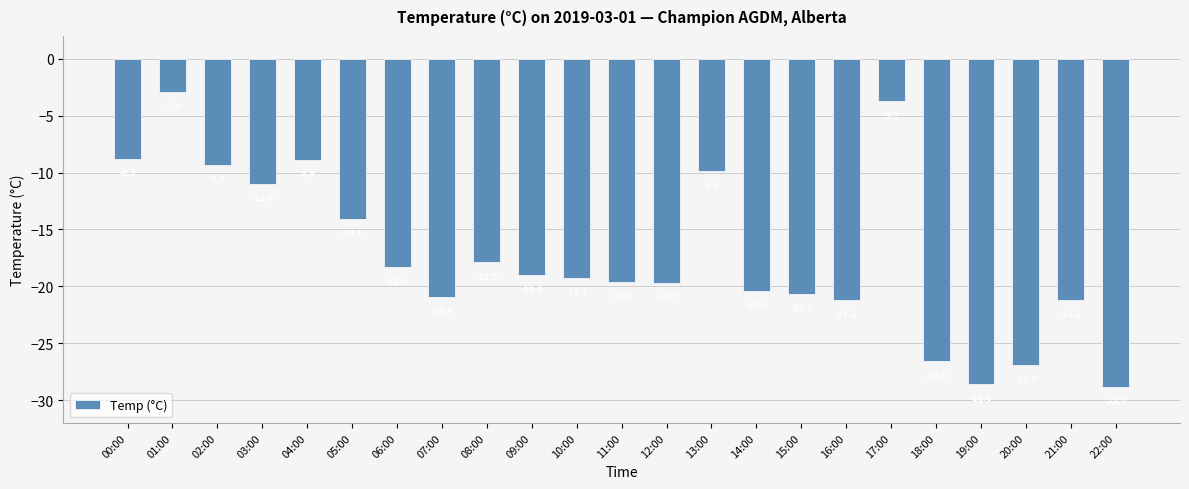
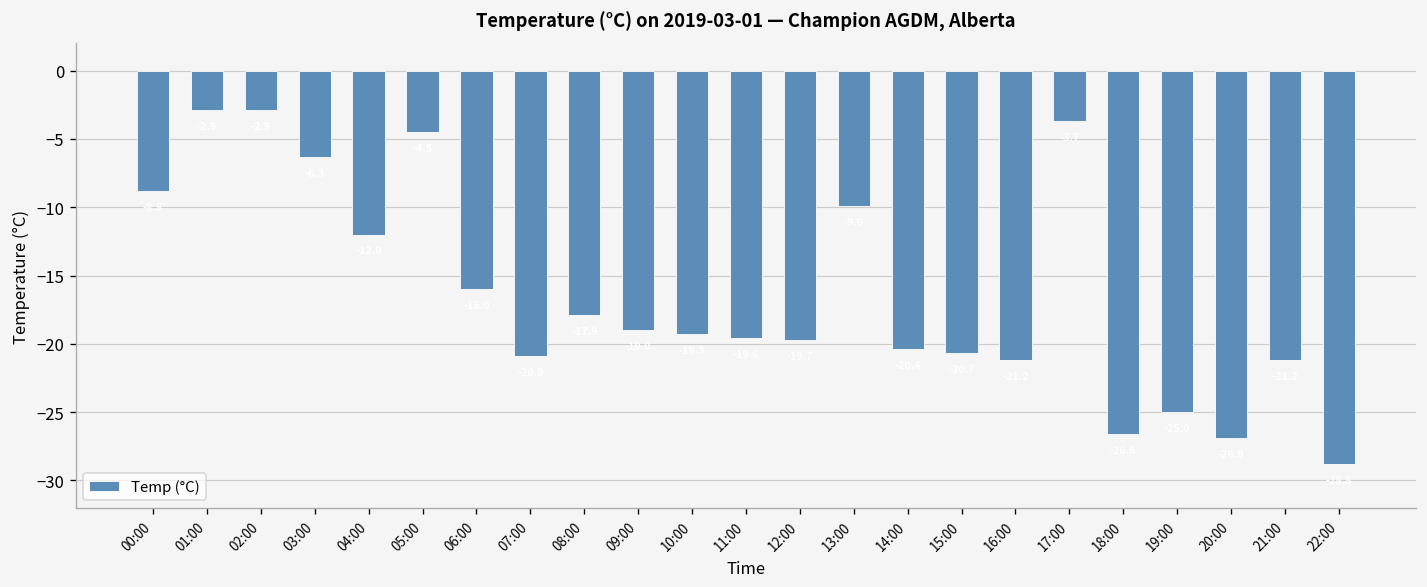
02:00: -9.3 -> -2.9
03:00: -11.0 -> -6.3
04:00: -8.9 -> -12.0
05:00: -14.1 -> -4.5
06:00: -18.3 -> -16.0
19:00: -28.6 -> -25.0
